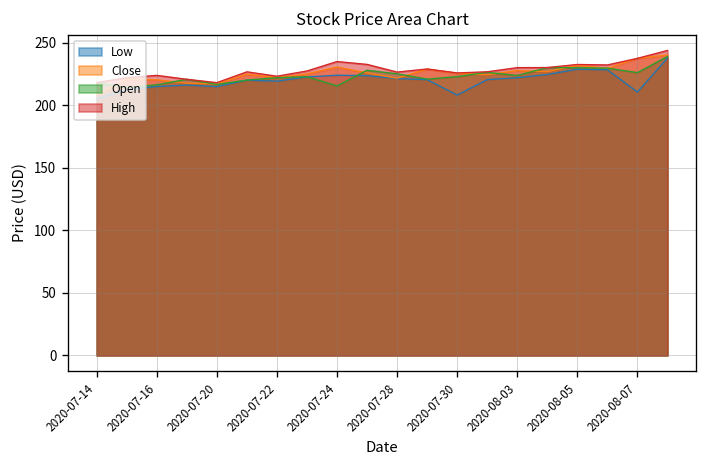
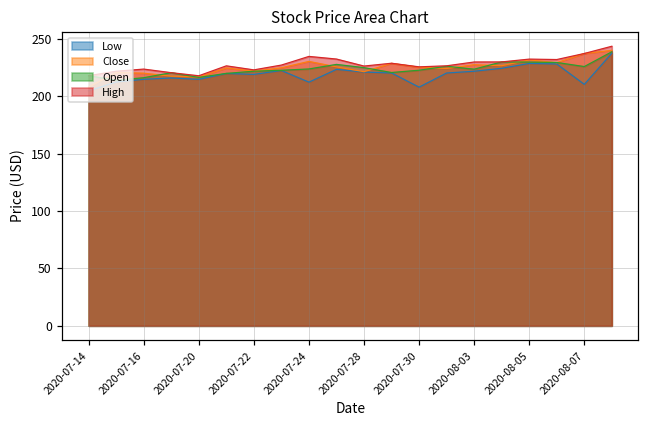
Low, 2020-07-24: 224 -> 212
Open, 2020-07-24: 215 -> 224
